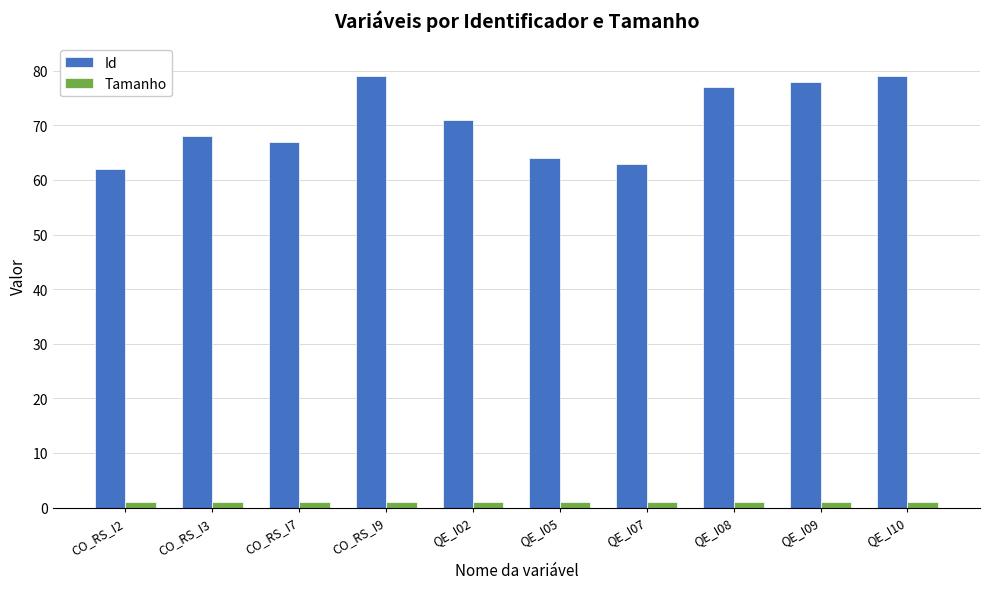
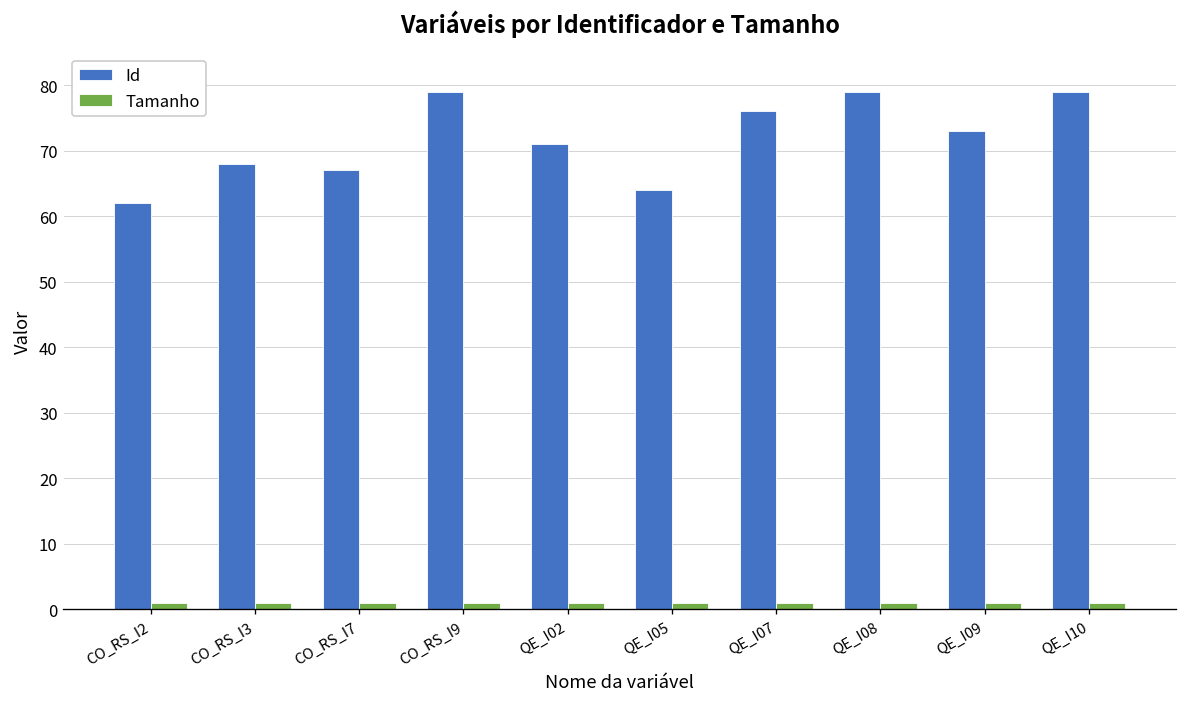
Id, QE_I07: 63 -> 76
Id, QE_I08: 77 -> 79
Id, QE_I09: 78 -> 73
